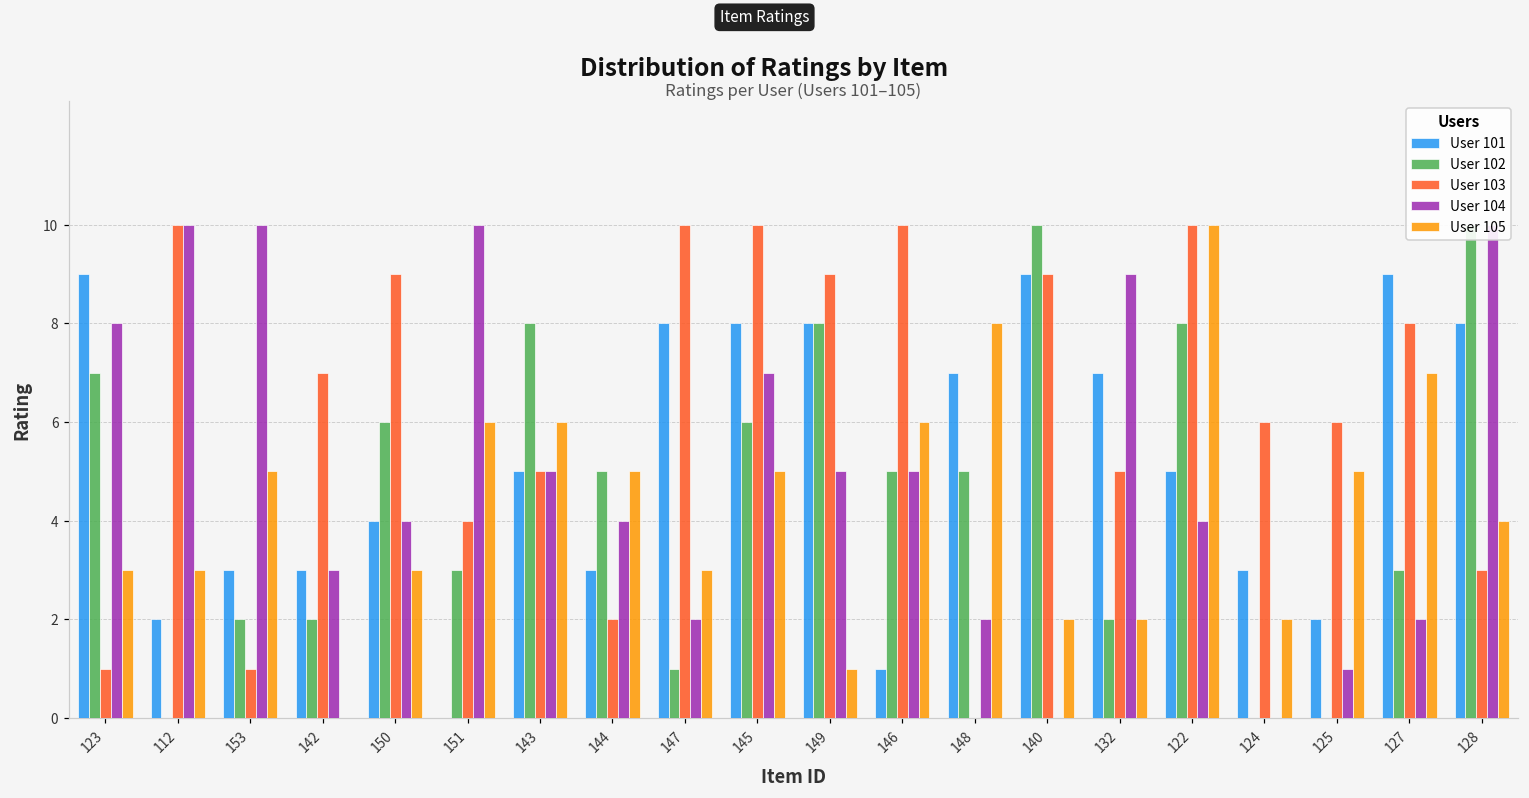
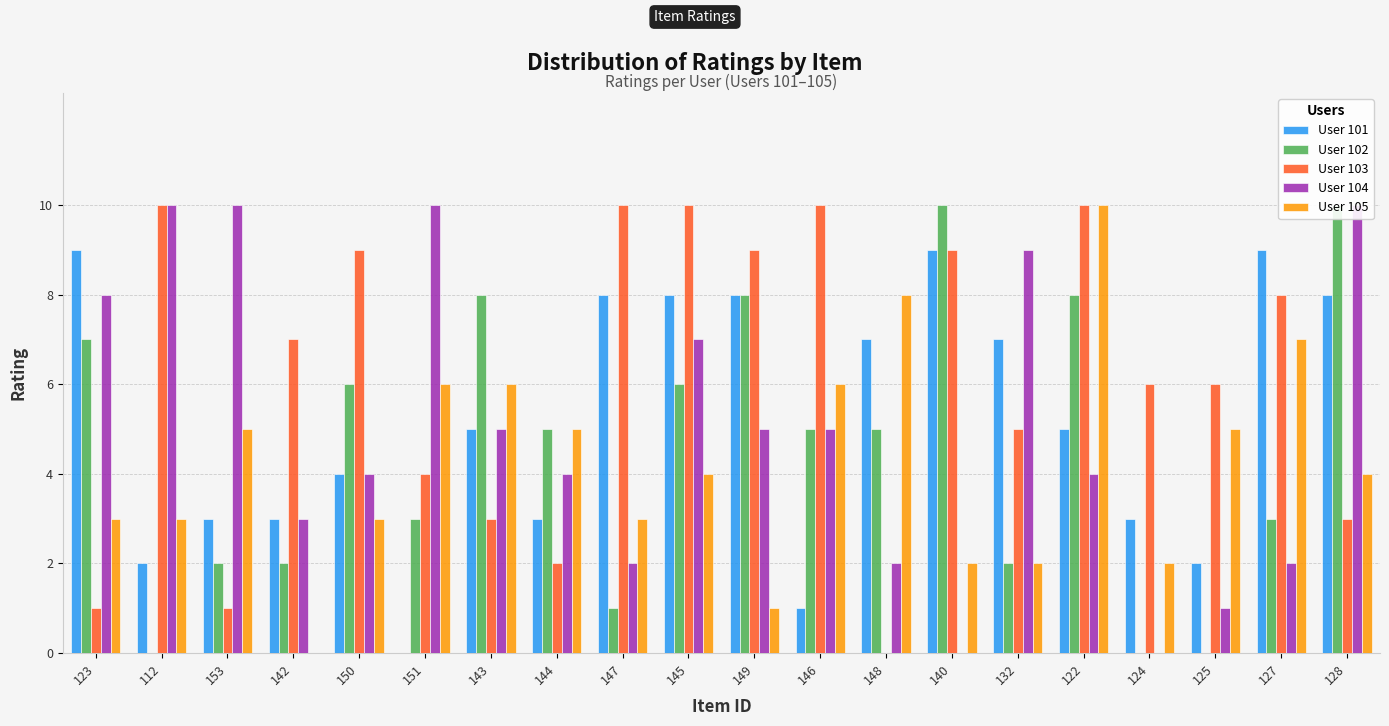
User 103, 143: 5 -> 3
User 105, 145: 5 -> 4
